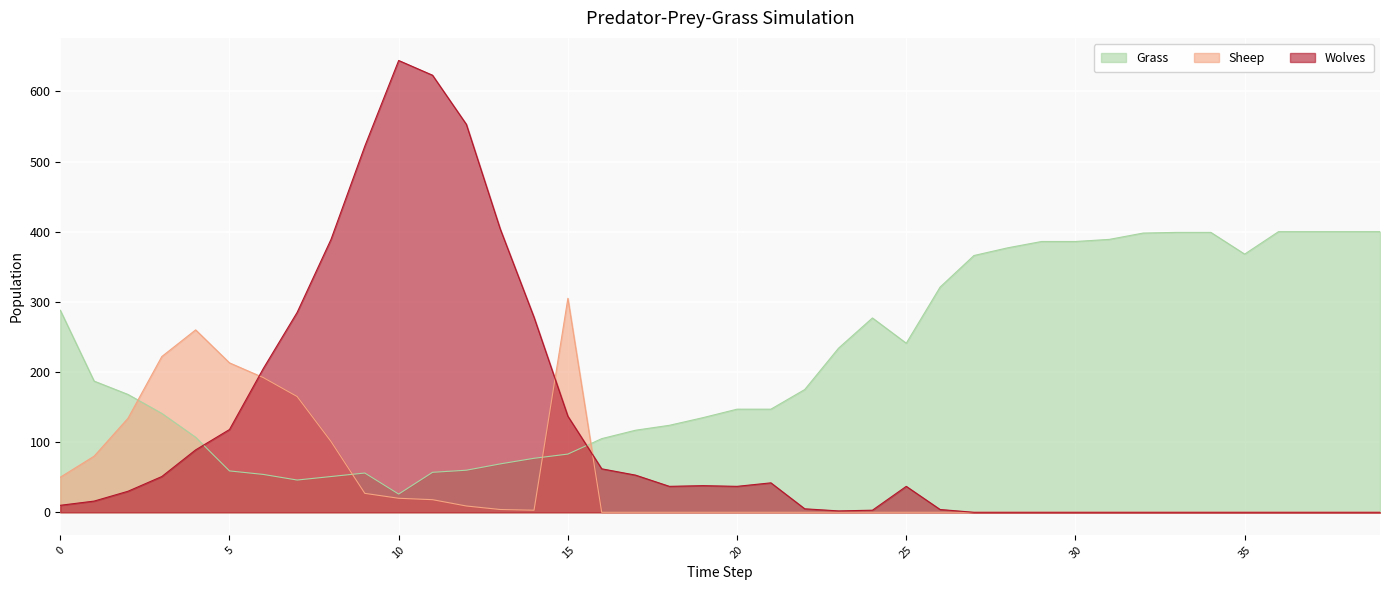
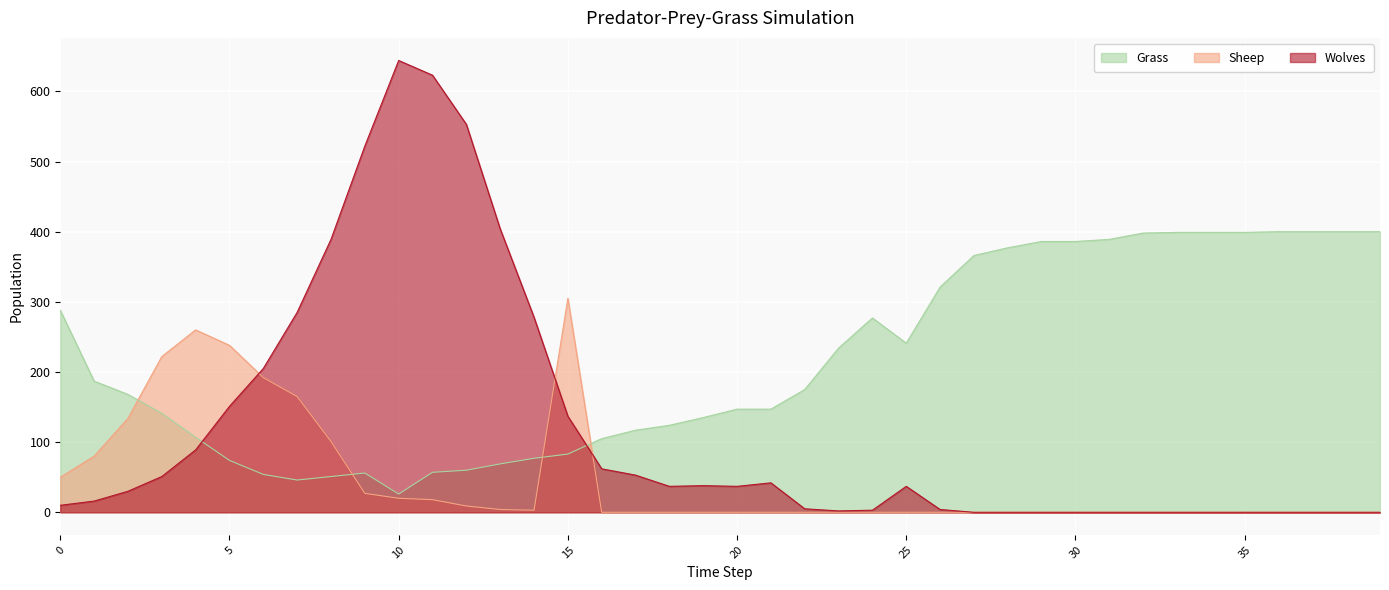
Grass, 5: 60 -> 70
Sheep, 5: 210 -> 240
Wolves, 5: 120 -> 150
Grass, 35: 370 -> 400
